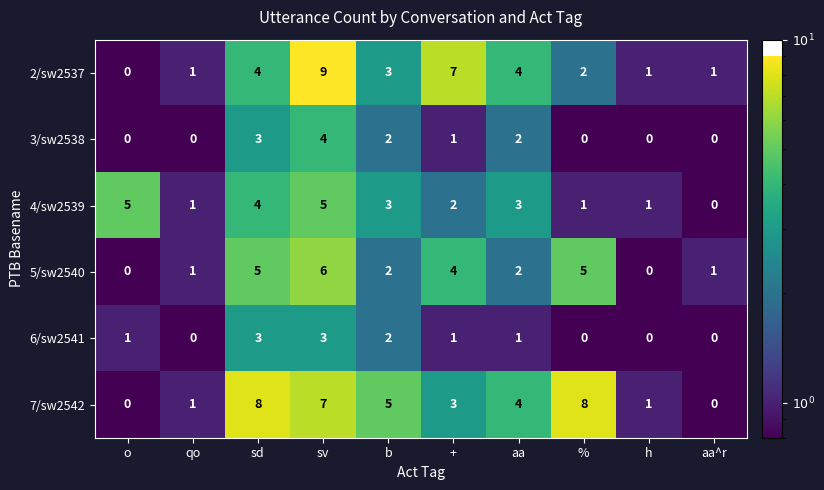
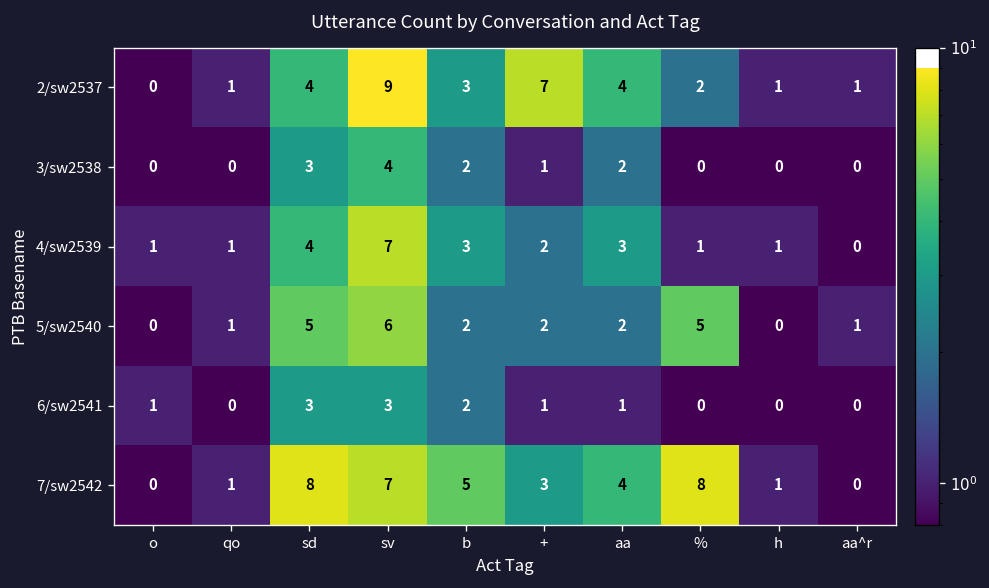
4/sw2539, o: 5 -> 1
4/sw2539, sv: 5 -> 7
5/sw2540, +: 4 -> 2
